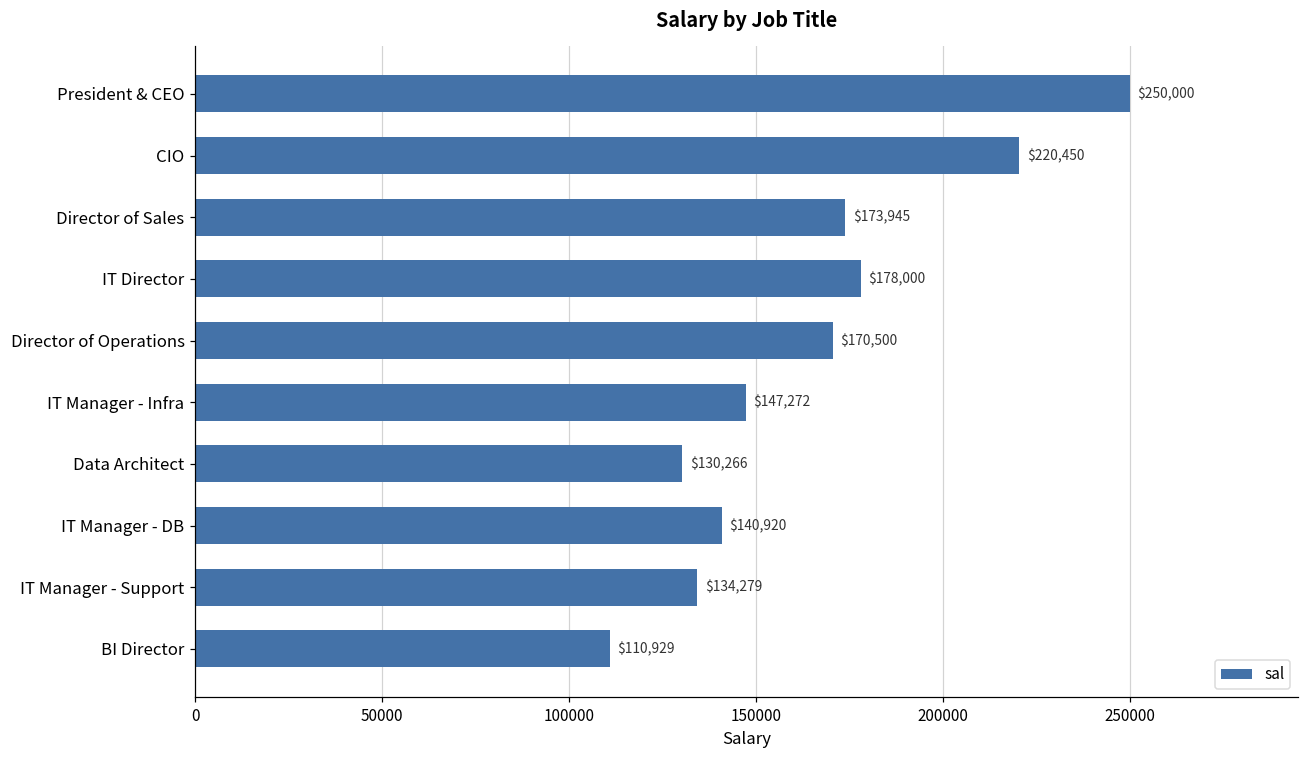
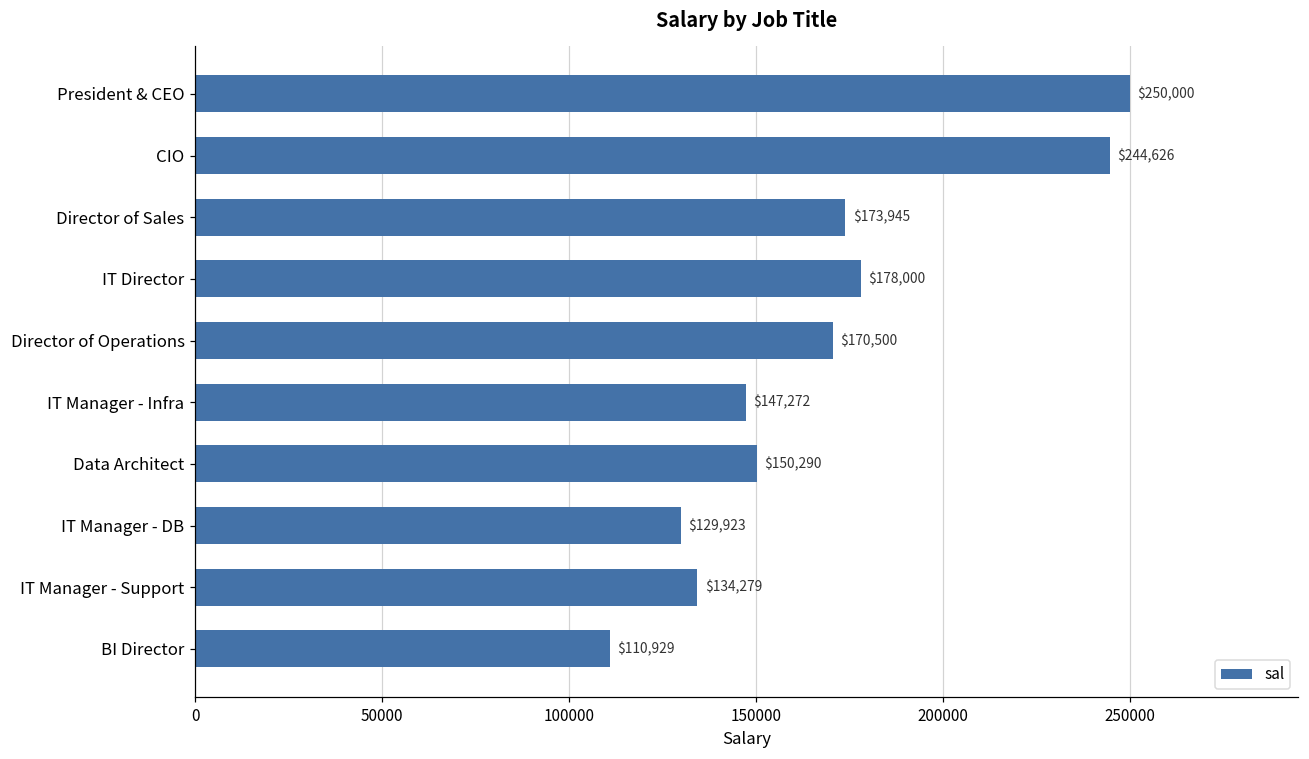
CIO: $220,450 -> $244,626
Data Architect: $130,266 -> $150,290
IT Manager - DB: $140,920 -> $129,923
